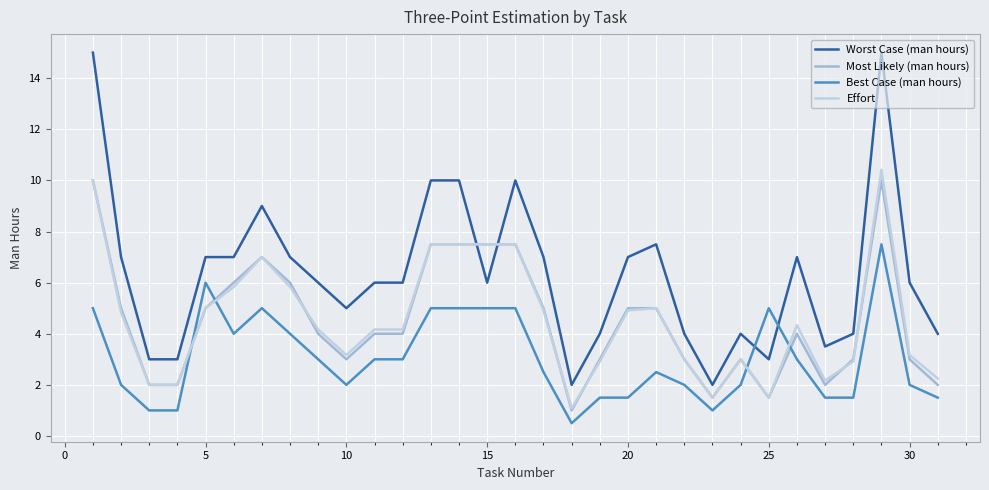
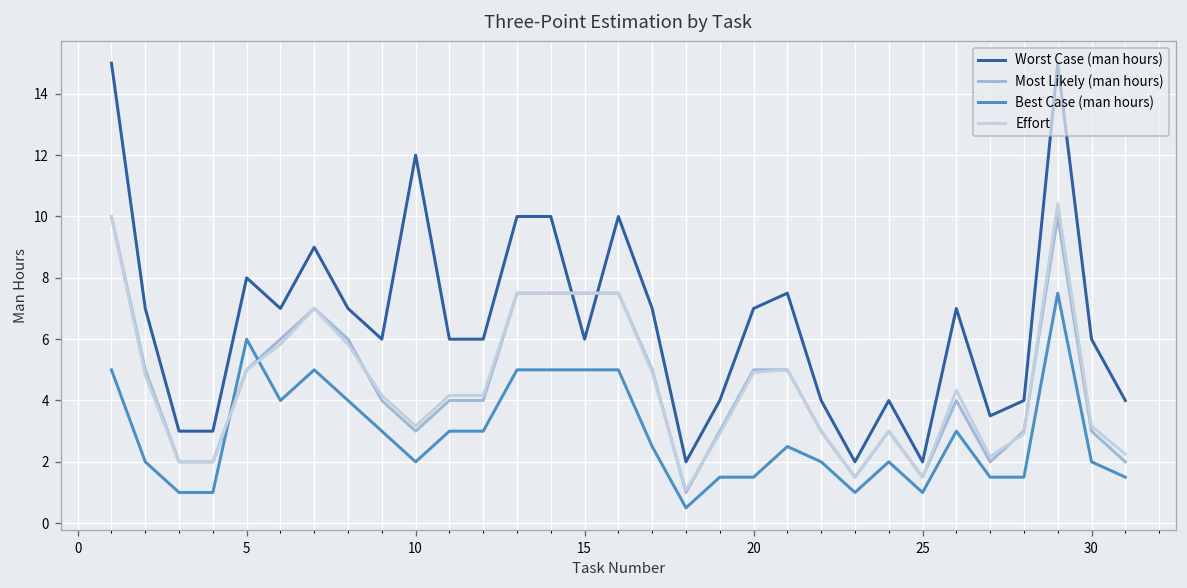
Worst Case (man hours), 5: 7 -> 8
Worst Case (man hours), 10: 5 -> 12
Worst Case (man hours), 25: 3 -> 2
Best Case (man hours), 25: 5 -> 1
